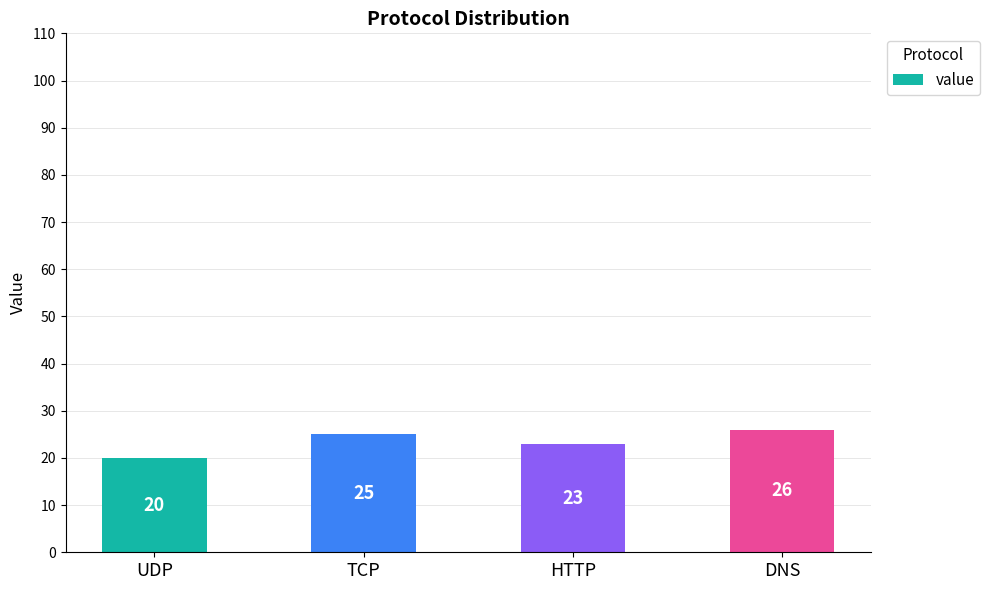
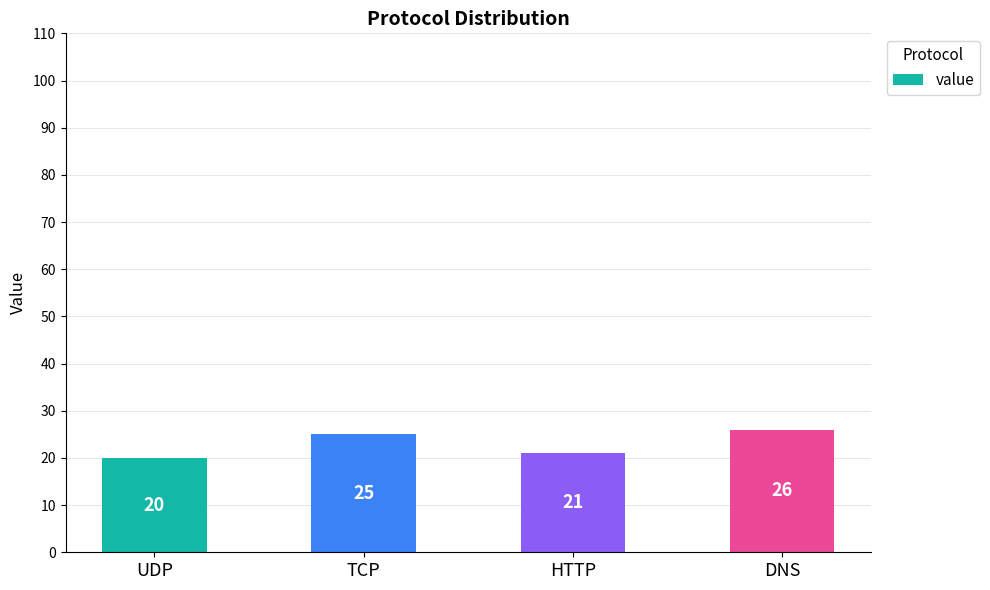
HTTP: 23 -> 21
